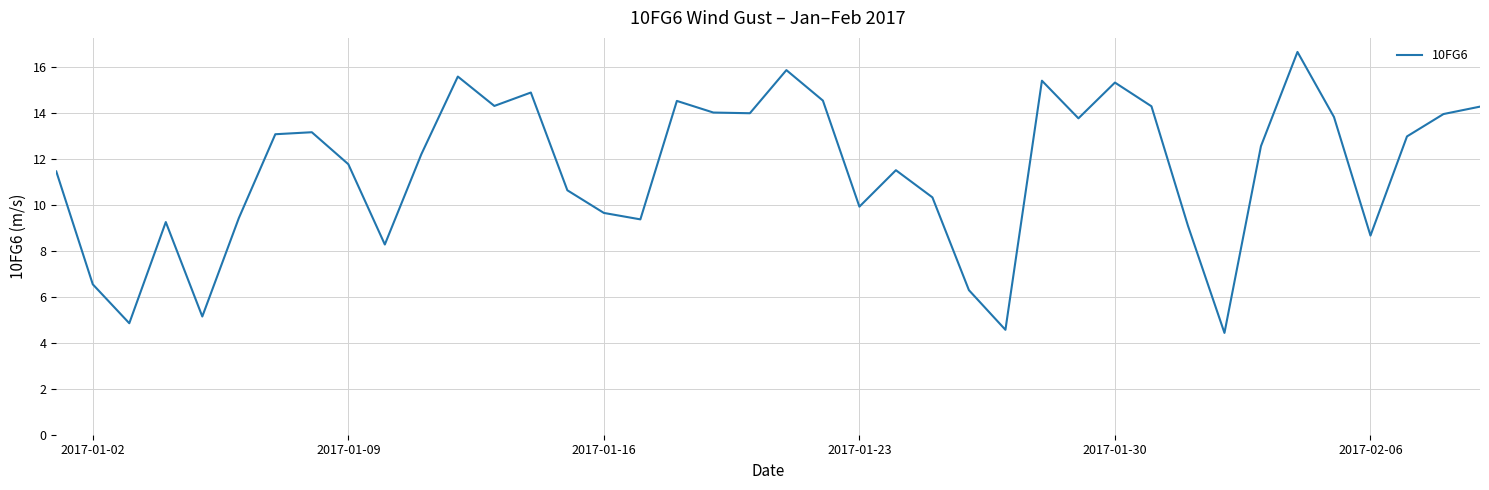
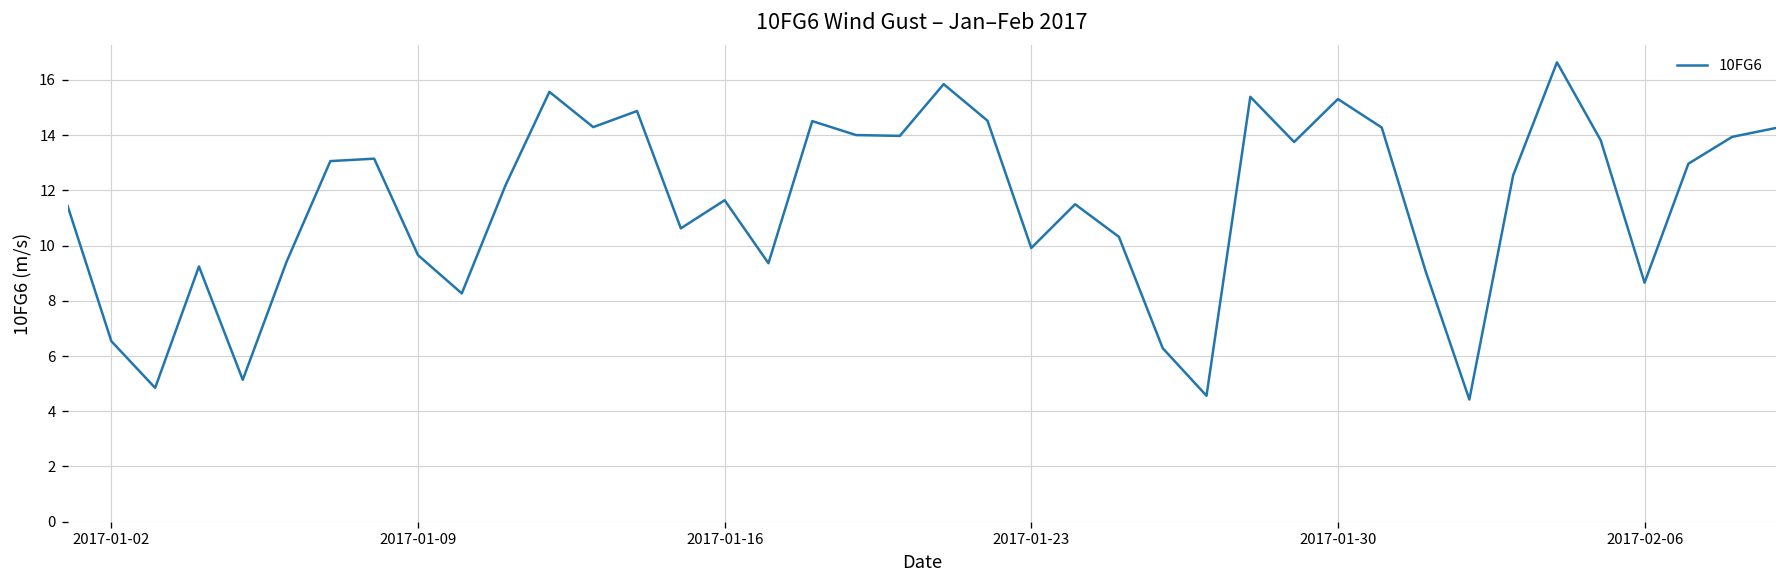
2017-01-09: 11.8 -> 9.7
2017-01-16: 9.6 -> 11.6
